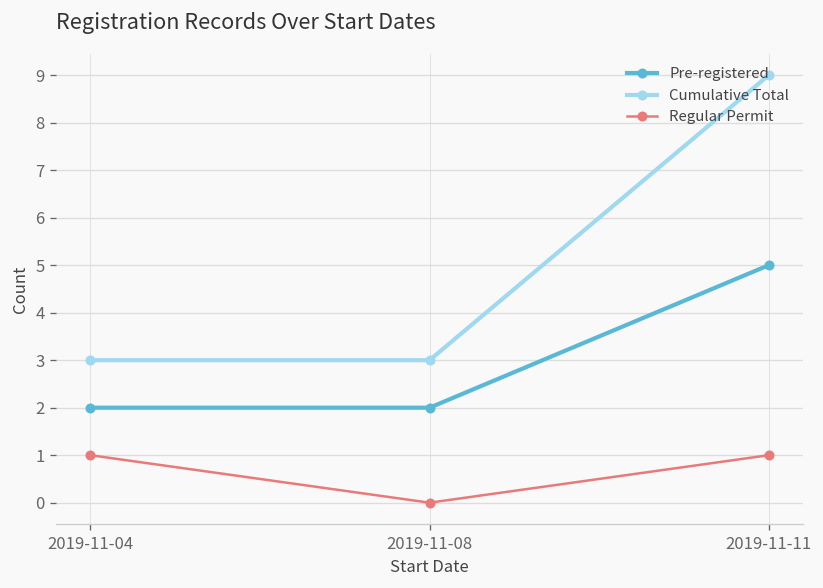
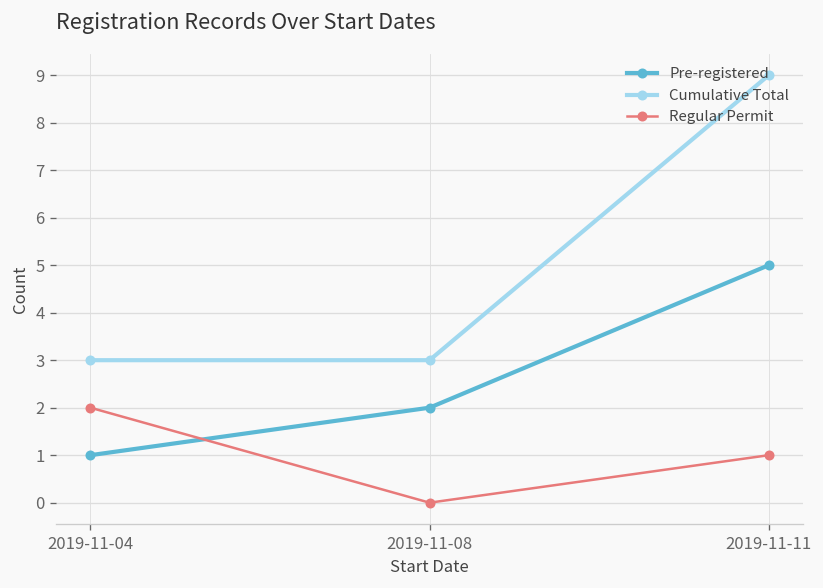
Pre-registered, 2019-11-04: 2 -> 1
Regular Permit, 2019-11-04: 1 -> 2
